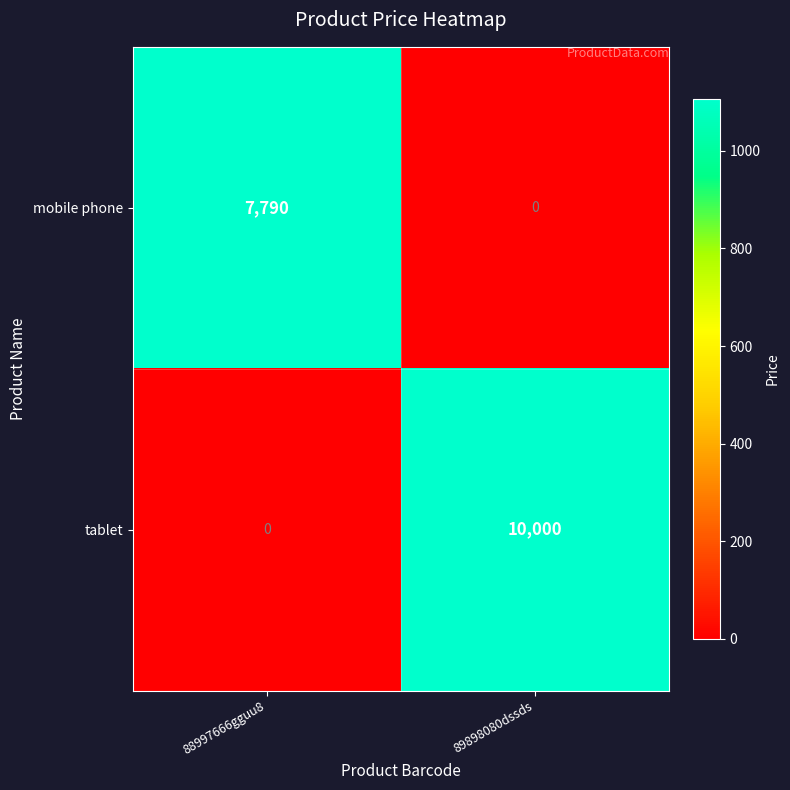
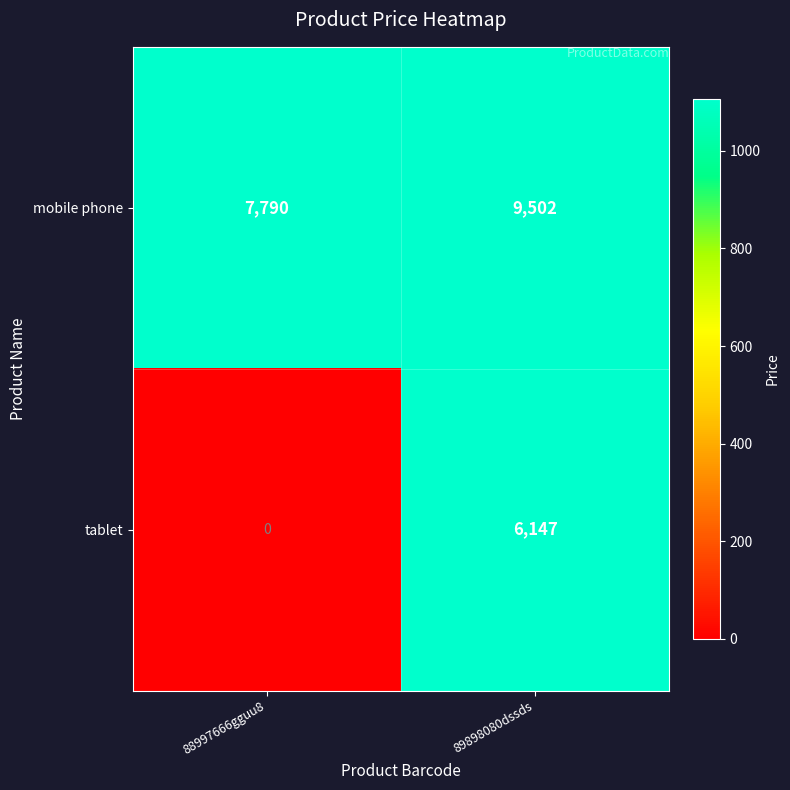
mobile phone, 89898080dssds: 0 -> 9,502
tablet, 89898080dssds: 10,000 -> 6,147
